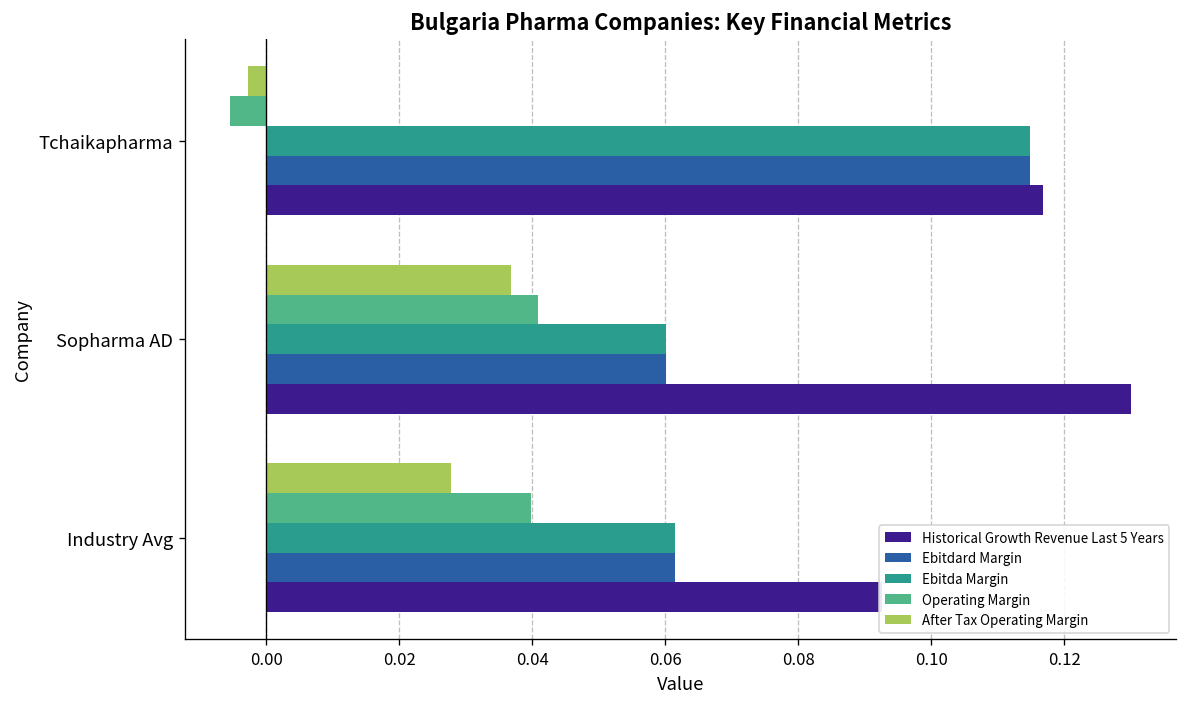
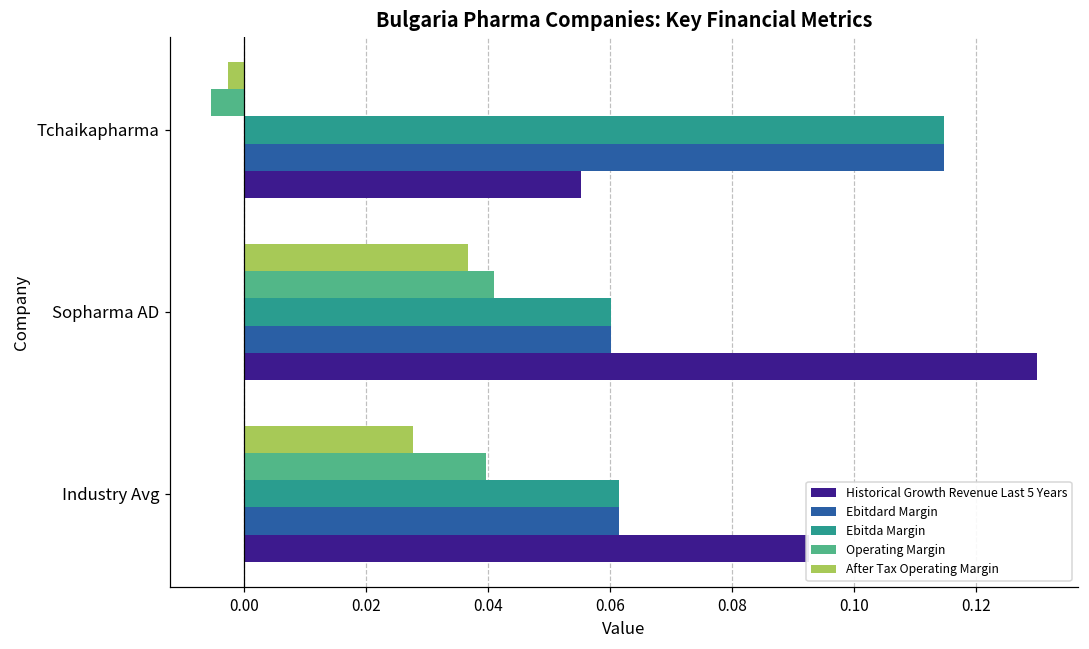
Historical Growth Revenue Last 5 Years, Tchaikapharma: 0.117 -> 0.055
